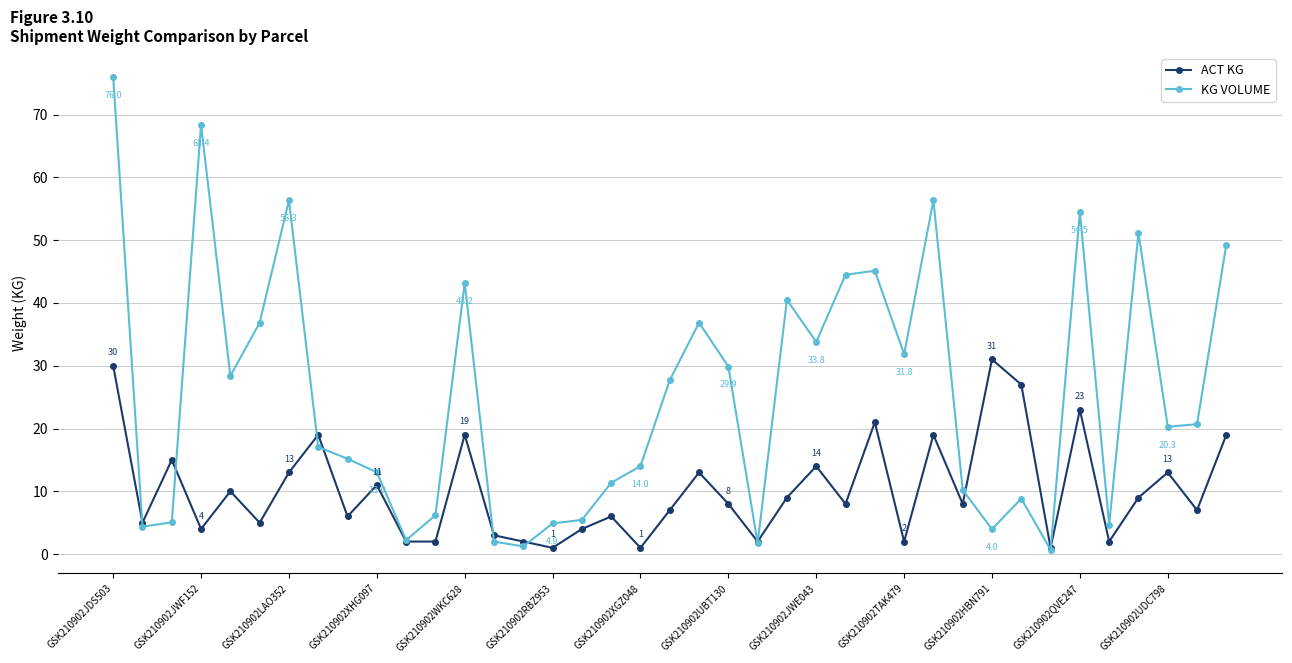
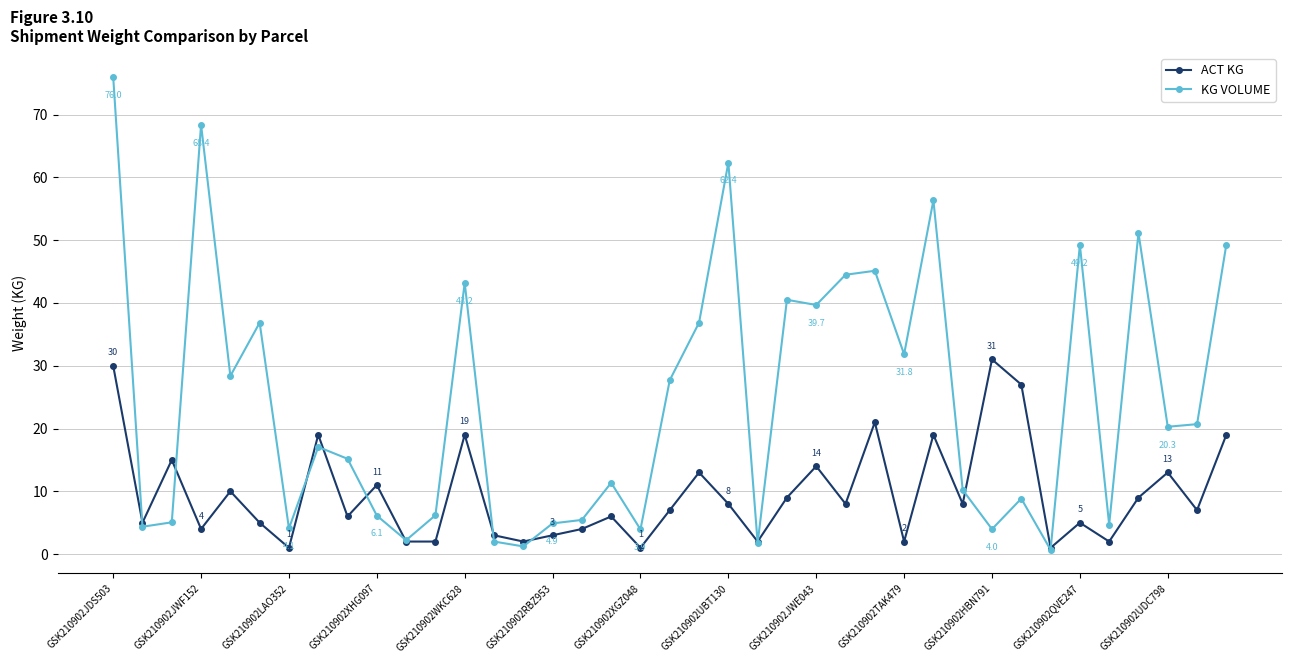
ACT KG, GSK210902LAO352: 13 -> 1
KG VOLUME, GSK210902LAO352: 56.3 -> 4.1
KG VOLUME, GSK210902XHG097: 13.0 -> 6.1
ACT KG, GSK210902RBZ953: 1 -> 3
KG VOLUME, GSK210902XGZ048: 14.0 -> 3.9
KG VOLUME, GSK210902UBT130: 29.9 -> 62.4
KG VOLUME, GSK210902JWE043: 33.8 -> 39.7
ACT KG, GSK210902QVE247: 23 -> 5
KG VOLUME, GSK210902QVE247: 54.5 -> 49.2
